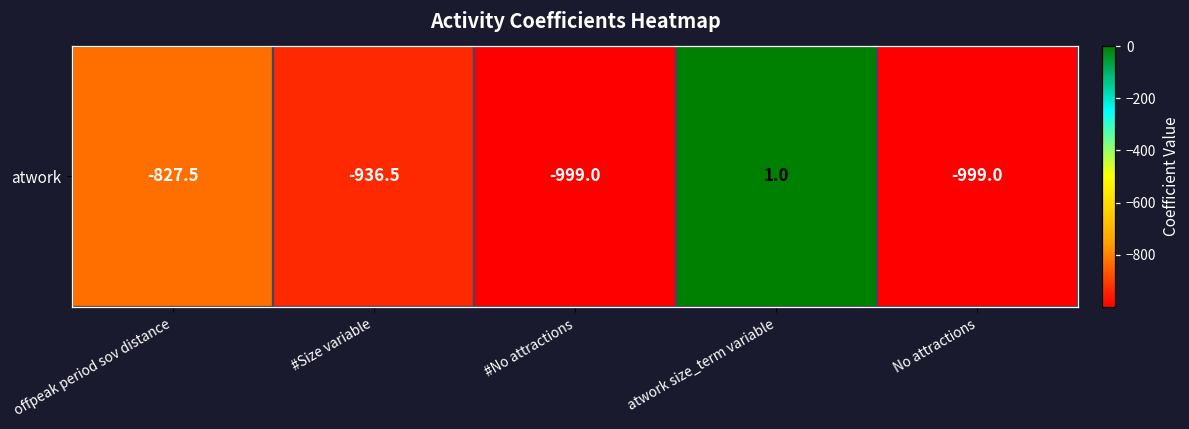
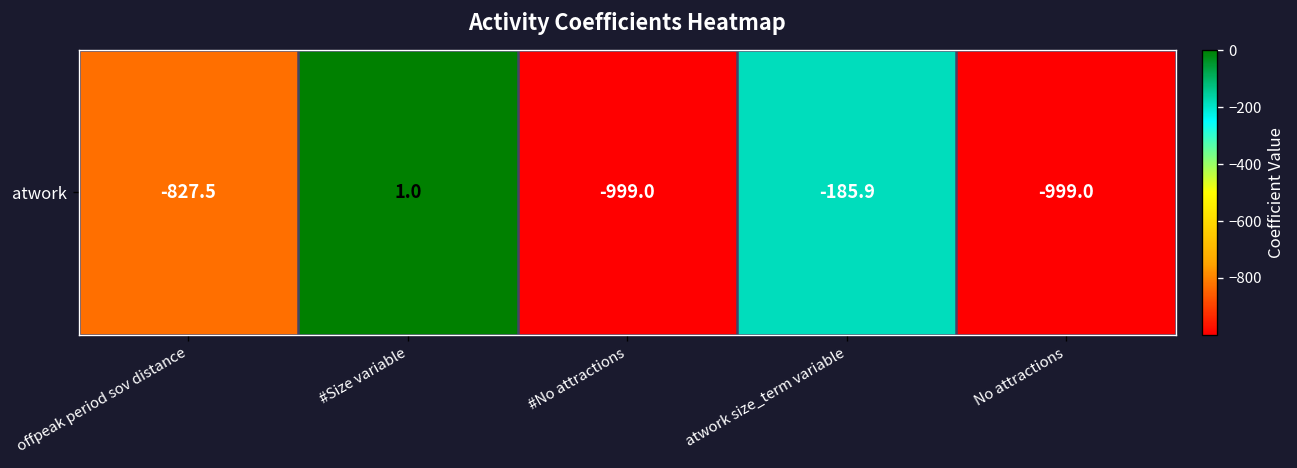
atwork, #Size variable: -936.5 -> 1.0
atwork, atwork size_term variable: 1.0 -> -185.9
